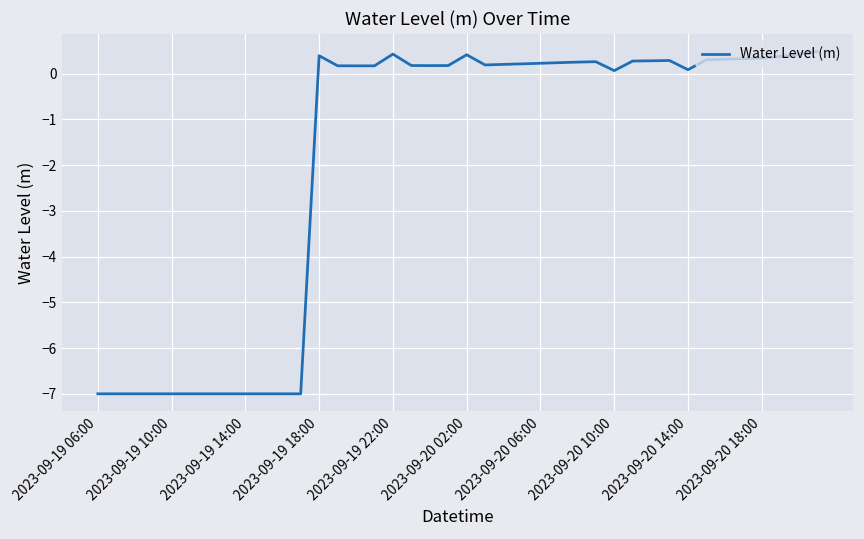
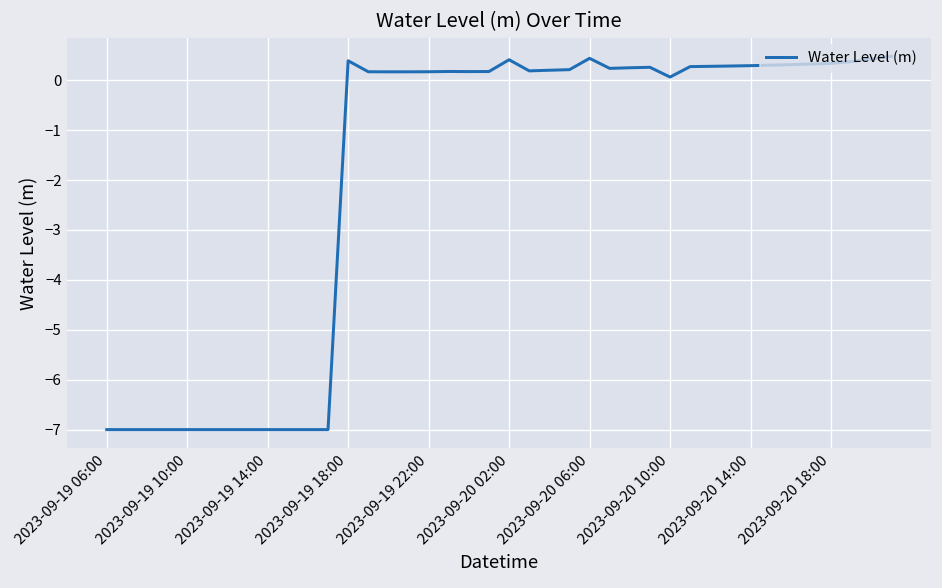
2023-09-19 22:00: 0.4 -> 0.2
2023-09-20 06:00: 0.2 -> 0.4
2023-09-20 14:00: 0.1 -> 0.3
